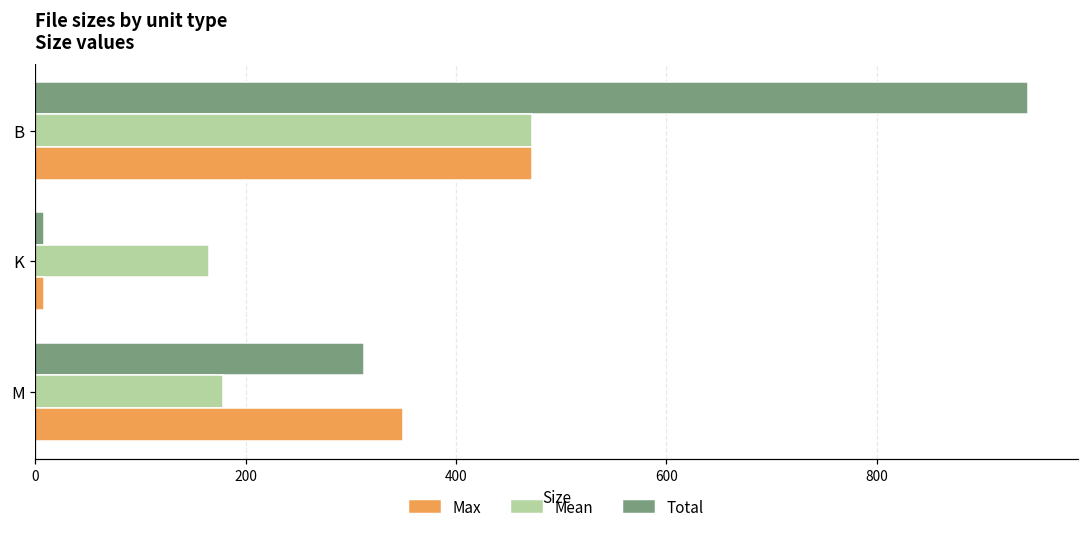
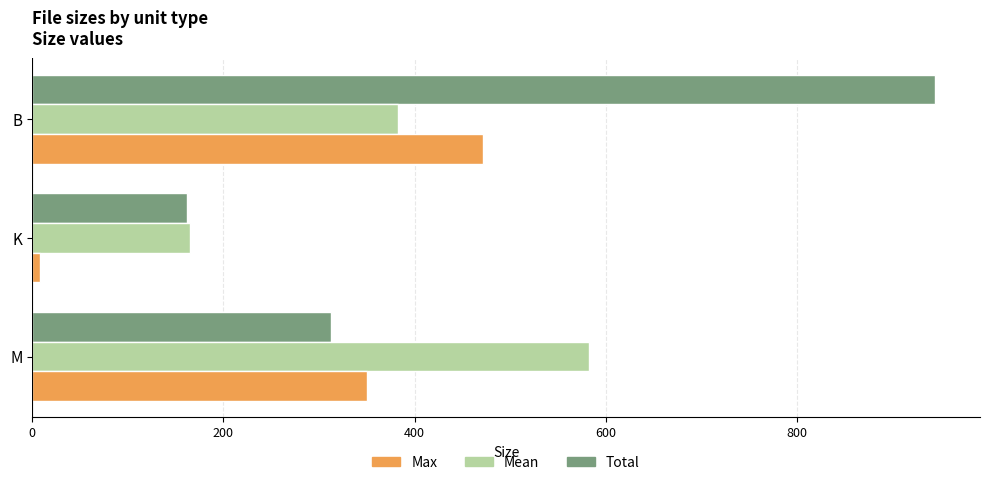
Mean, B: 470 -> 380
Total, K: 10 -> 160
Mean, M: 180 -> 580
